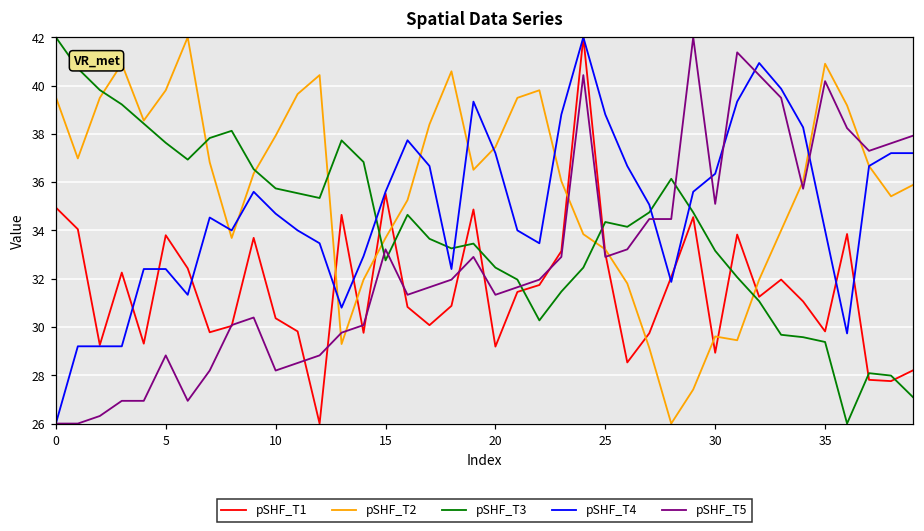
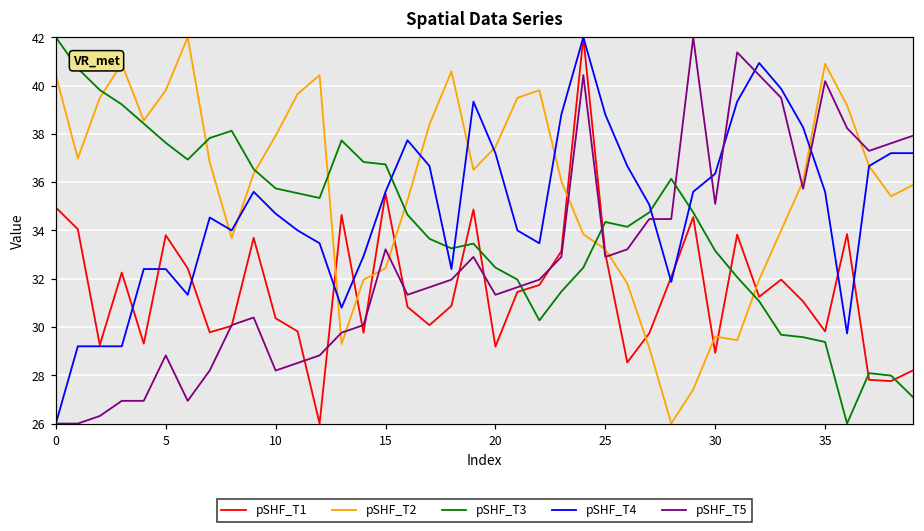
pSHF_T2, 0: 39.5 -> 40.4
pSHF_T2, 15: 33.7 -> 32.4
pSHF_T3, 15: 32.8 -> 36.7
pSHF_T4, 35: 34.0 -> 35.6
